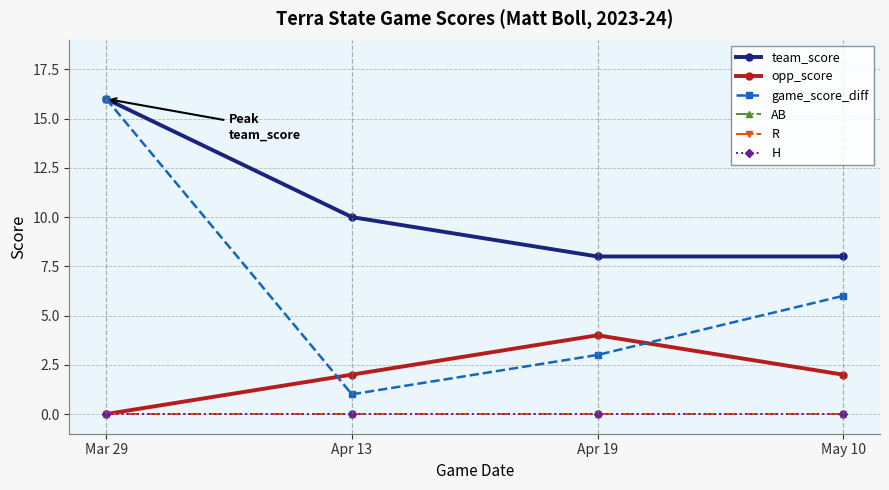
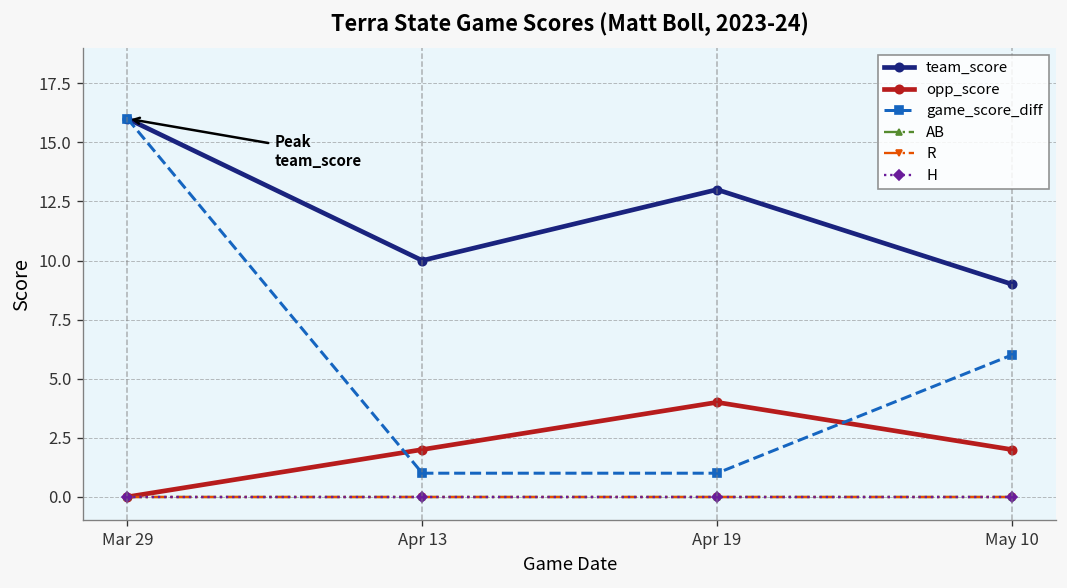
team_score, Apr 19: 8 -> 13
game_score_diff, Apr 19: 3 -> 1
team_score, May 10: 8 -> 9
